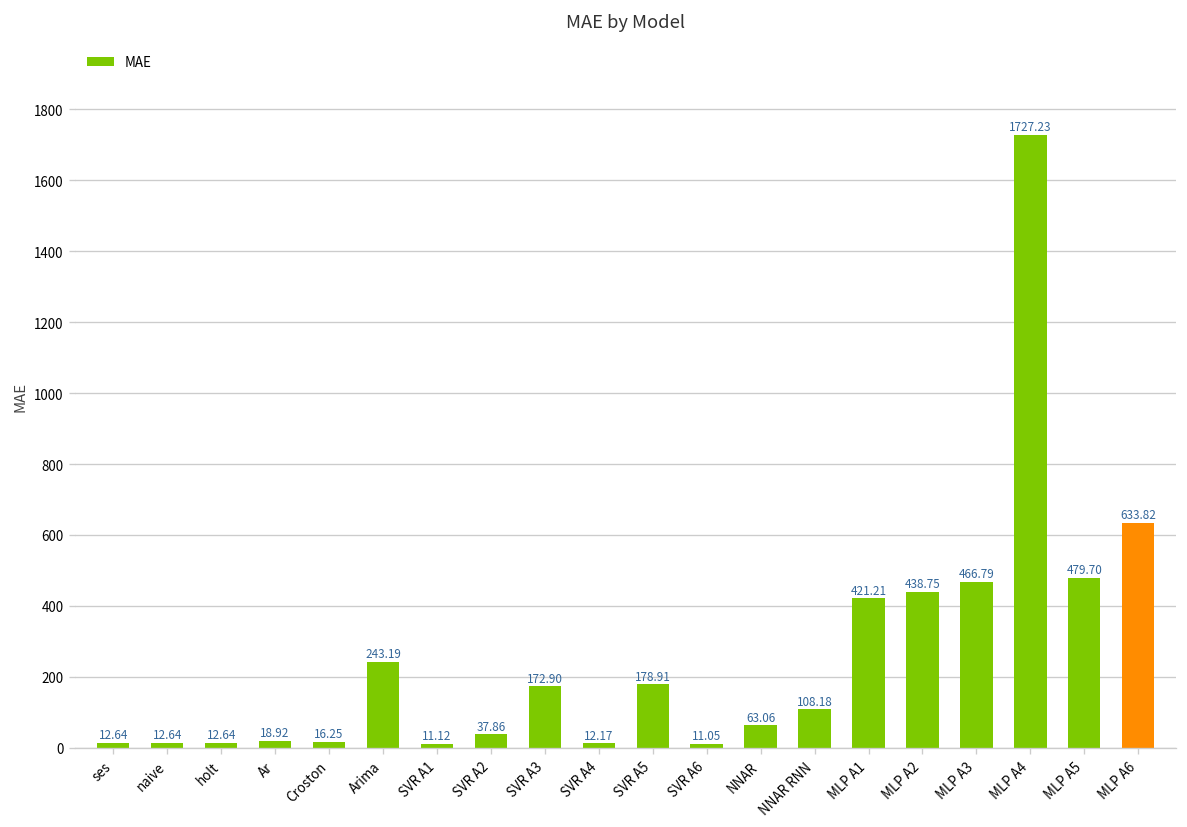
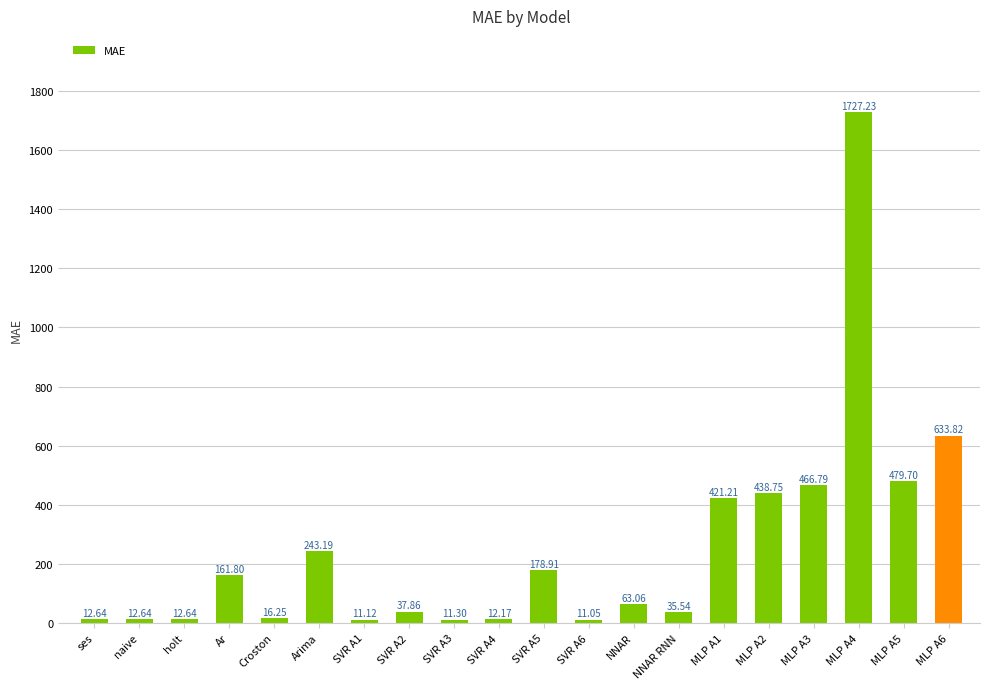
Ar: 18.92 -> 161.80
SVR A3: 172.90 -> 11.30
NNAR RNN: 108.18 -> 35.54
